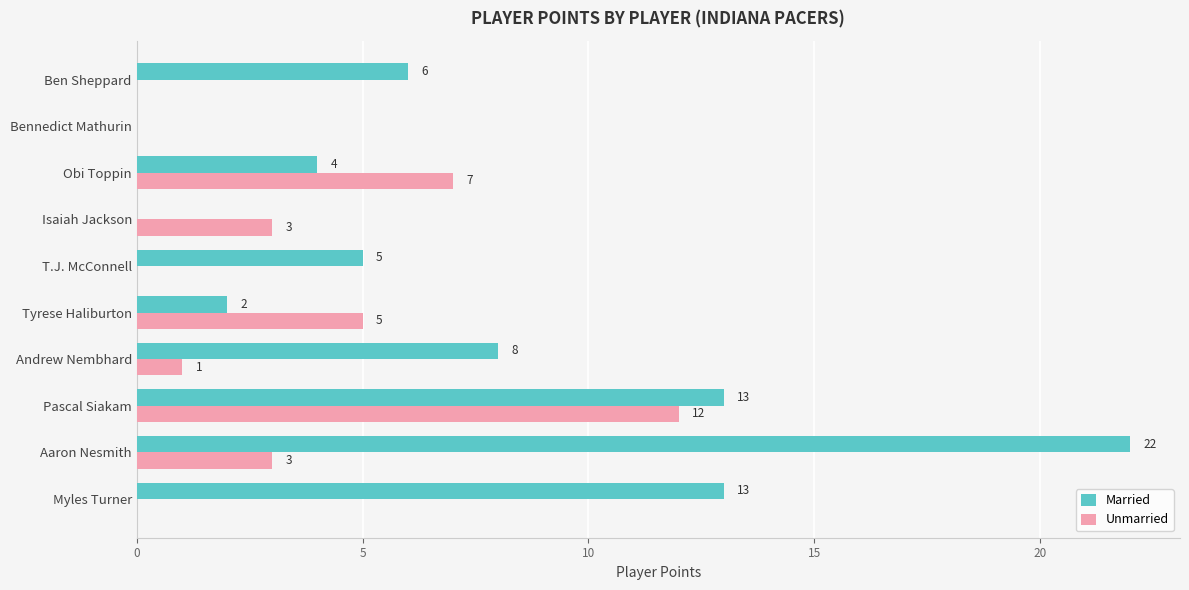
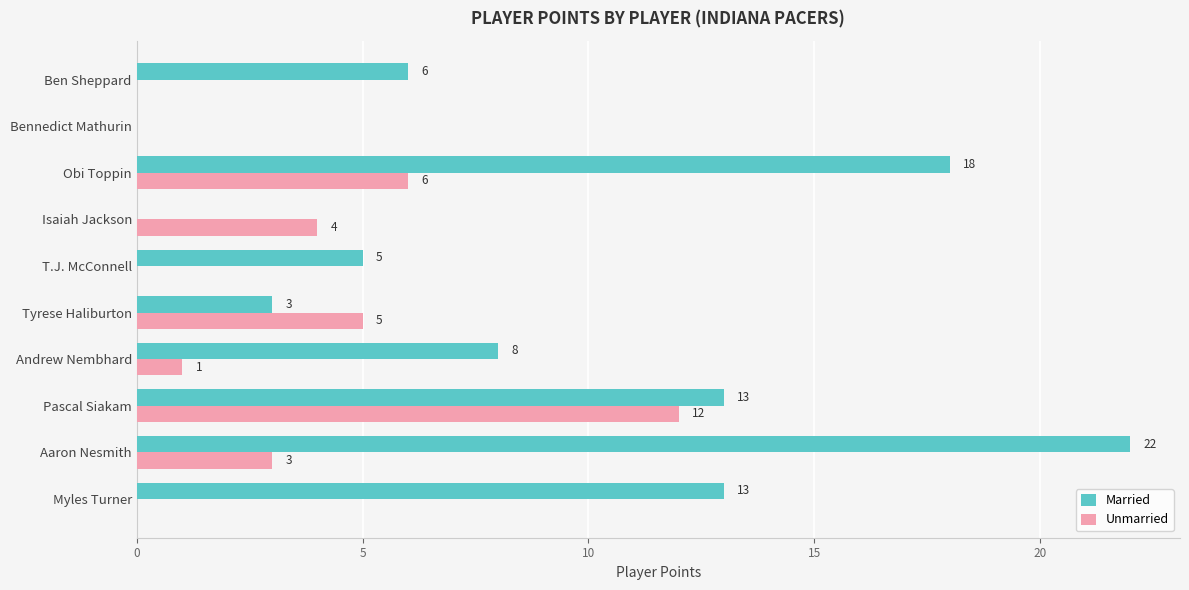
Married, Obi Toppin: 4 -> 18
Unmarried, Obi Toppin: 7 -> 6
Unmarried, Isaiah Jackson: 3 -> 4
Married, Tyrese Haliburton: 2 -> 3
